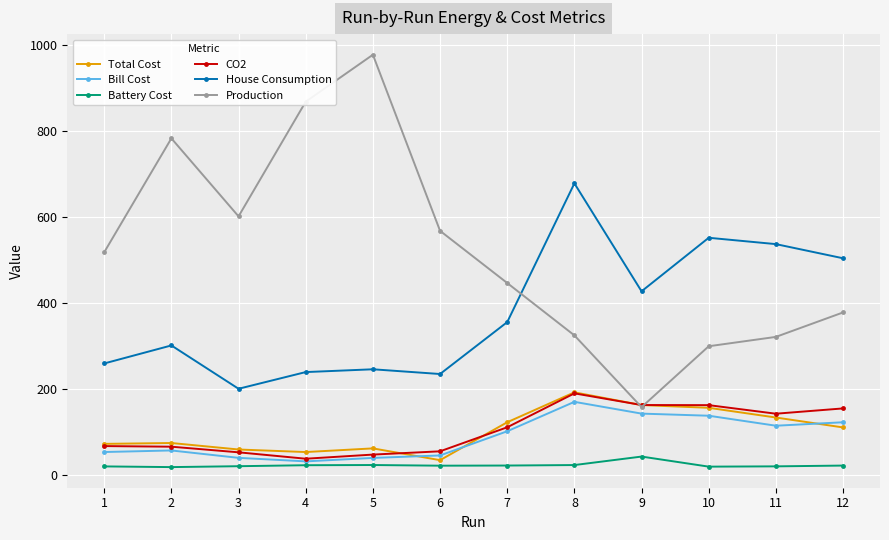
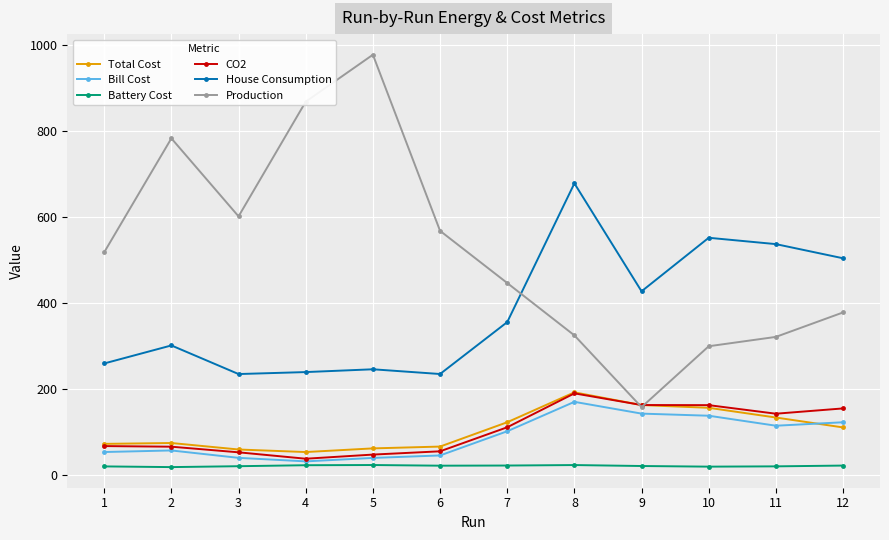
House Consumption, 3: 200 -> 230
Total Cost, 6: 30 -> 70
Battery Cost, 9: 40 -> 20
